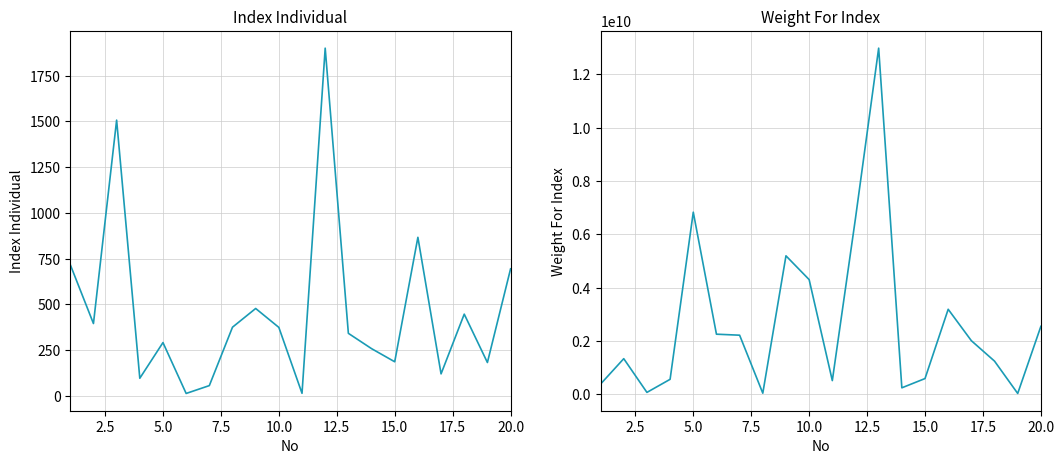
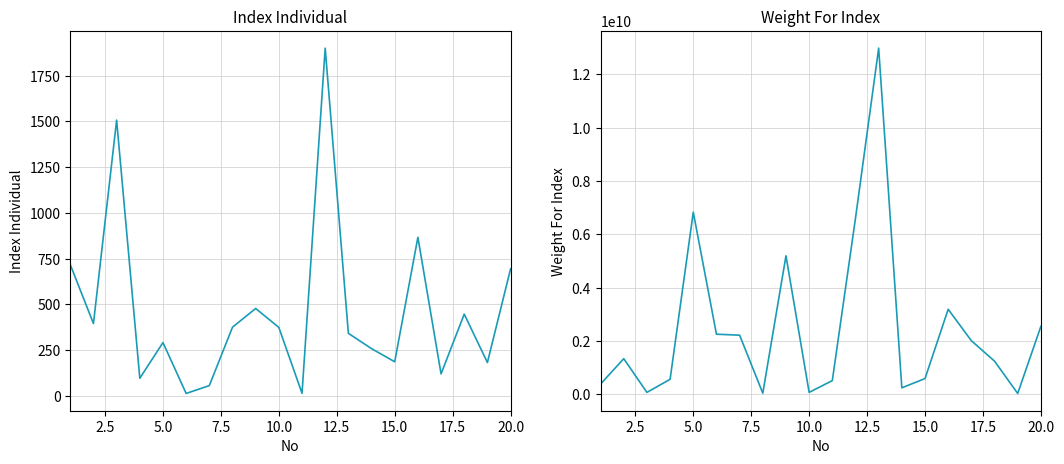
Weight For Index, 10.0: 4300000000 -> 100000000
